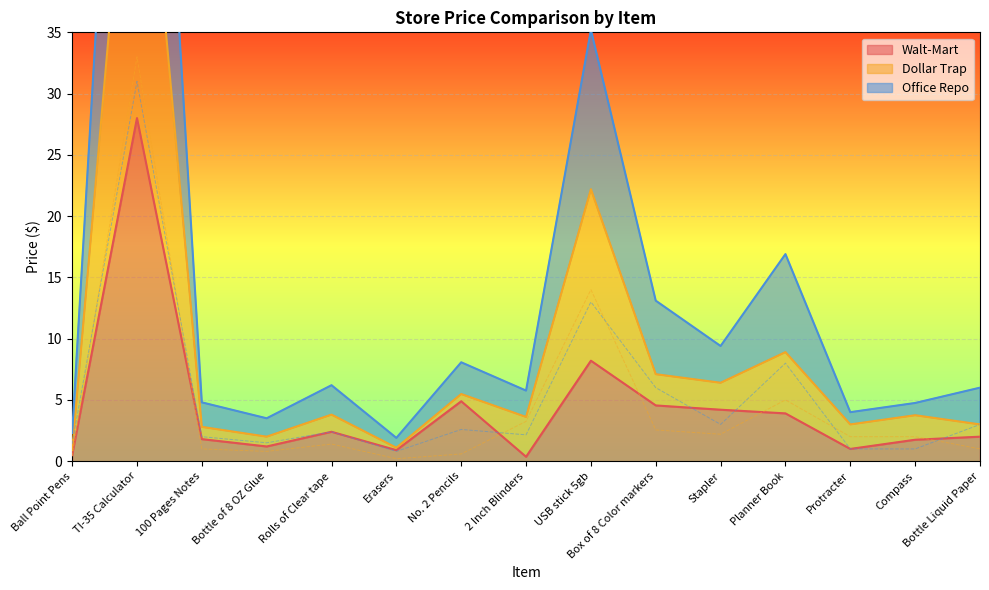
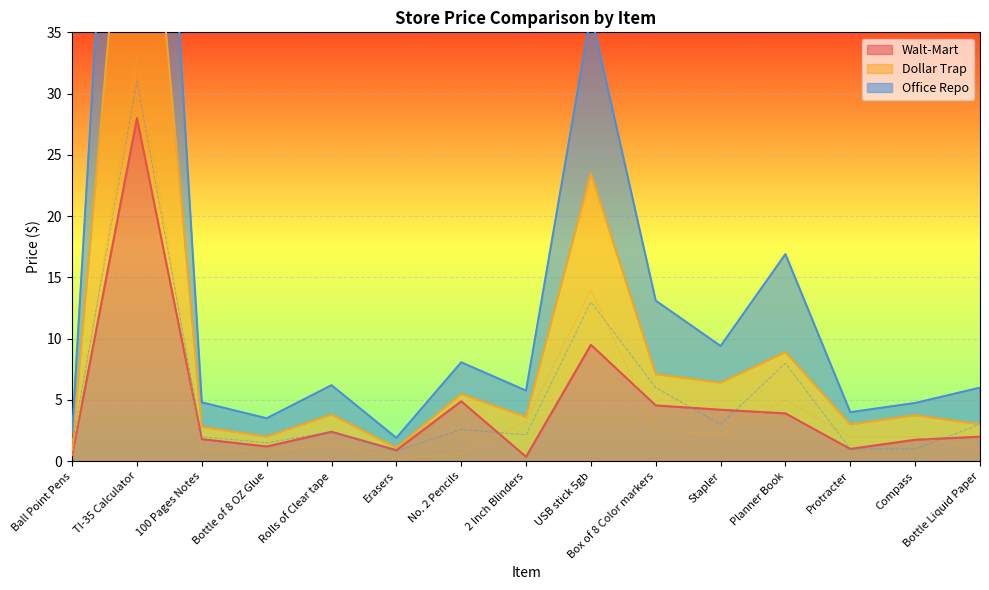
Walt-Mart, USB stick 5gb: 8.2 -> 9.5
